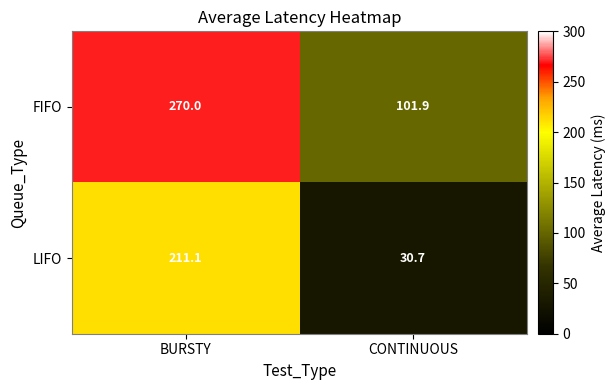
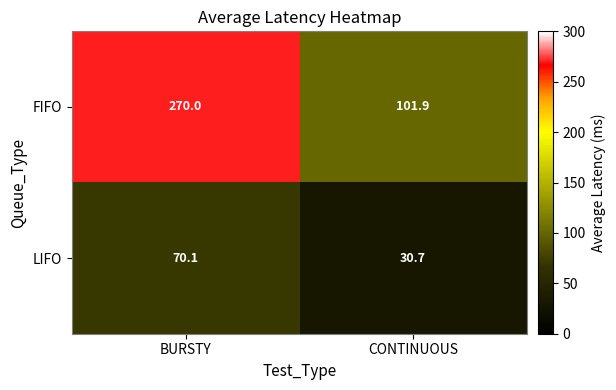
LIFO, BURSTY: 211.1 -> 70.1
